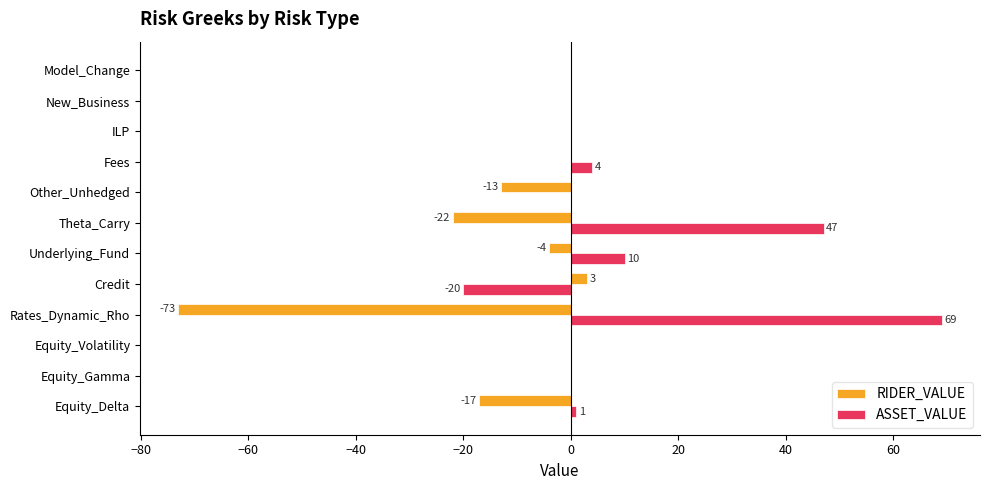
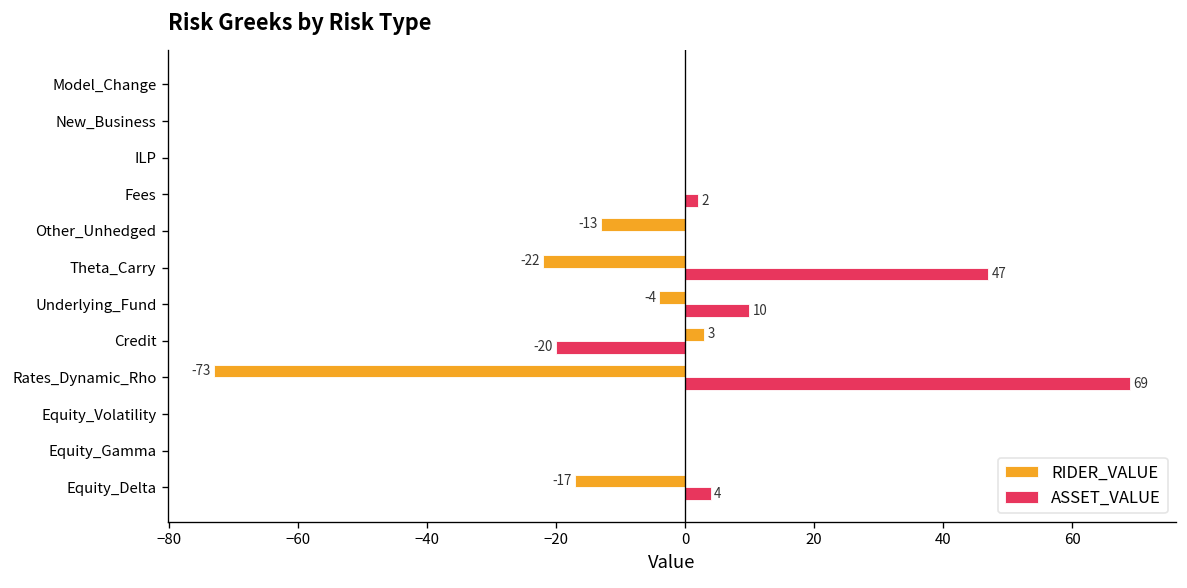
ASSET_VALUE, Fees: 4 -> 2
ASSET_VALUE, Equity_Delta: 1 -> 4
